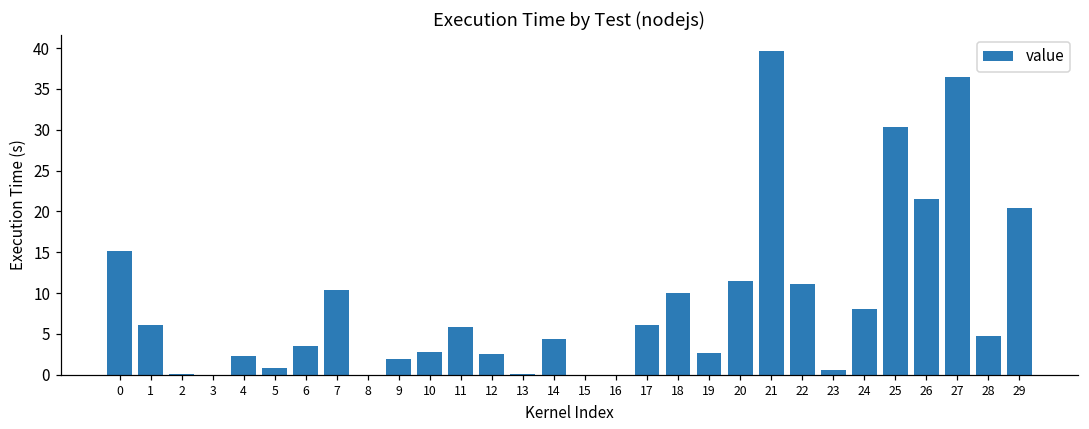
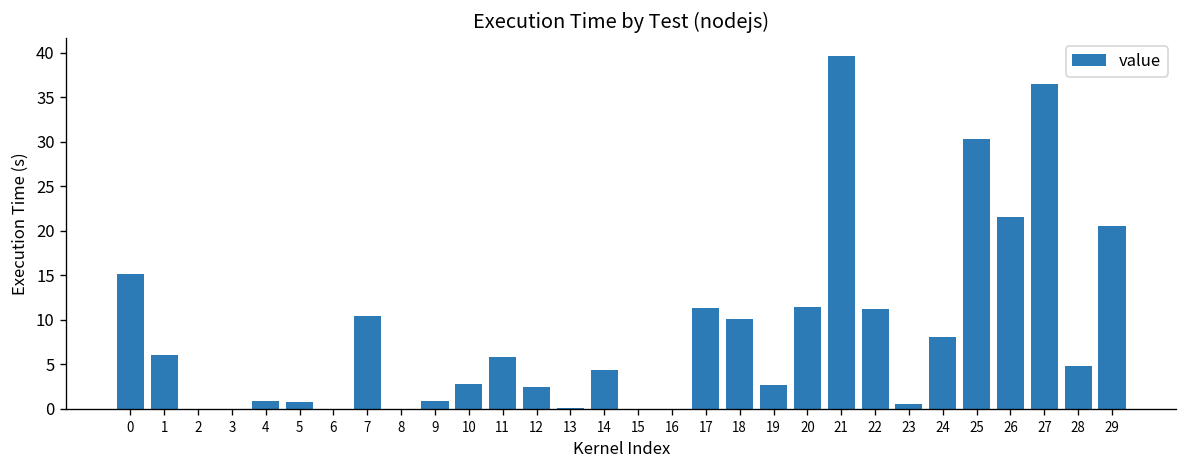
4: 2 -> 1
6: 3 -> 0
9: 2 -> 1
17: 6 -> 11
